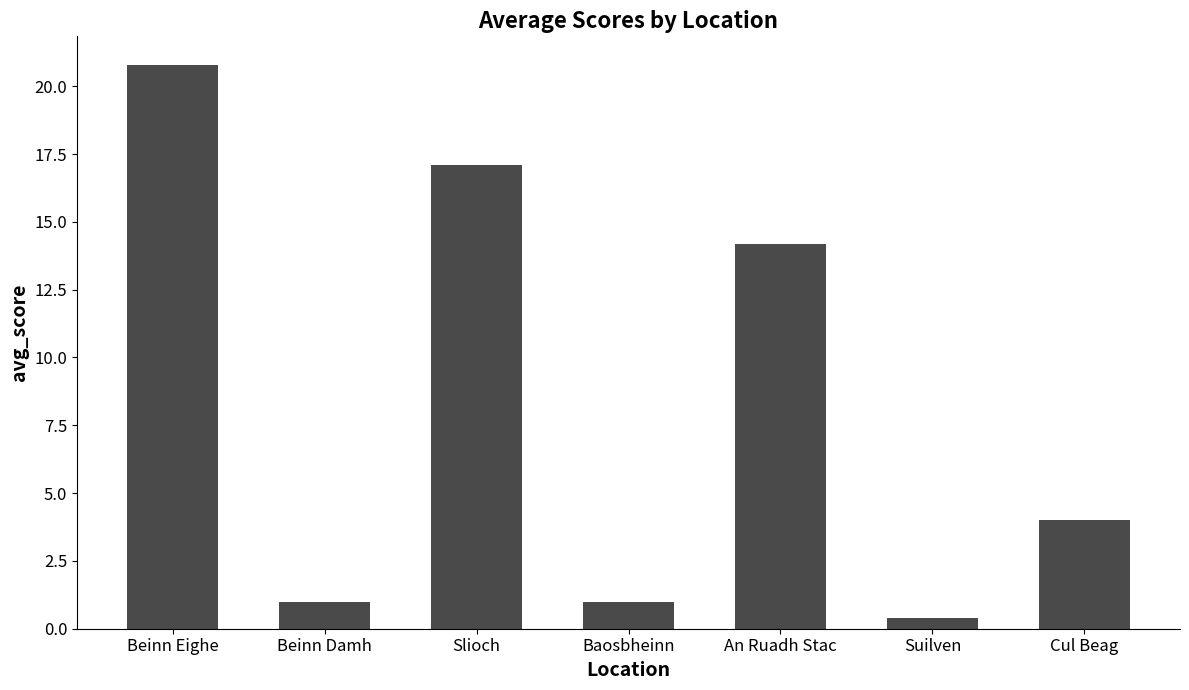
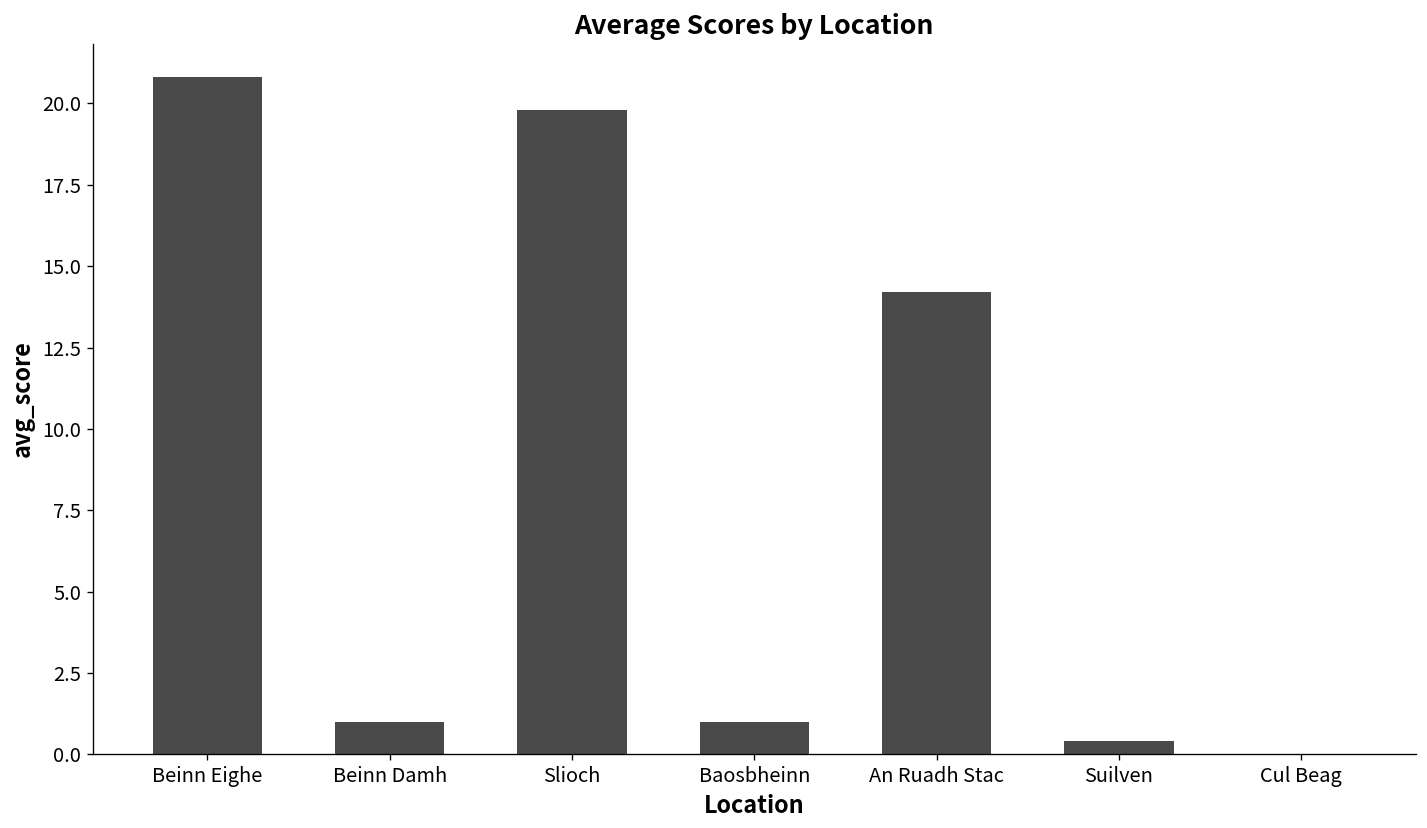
Slioch: 17.1 -> 19.8
Cul Beag: 4 -> 0
